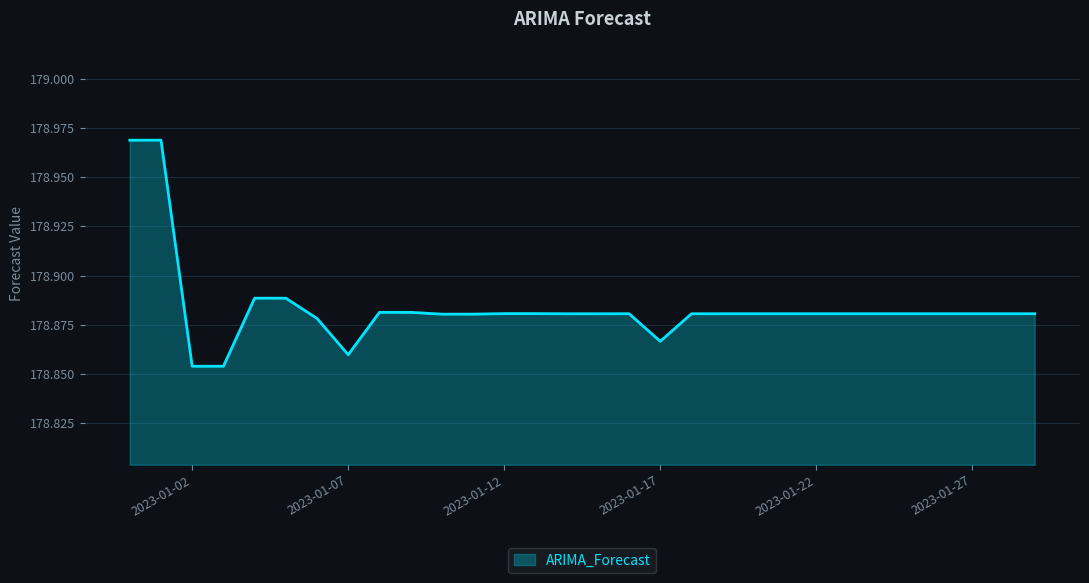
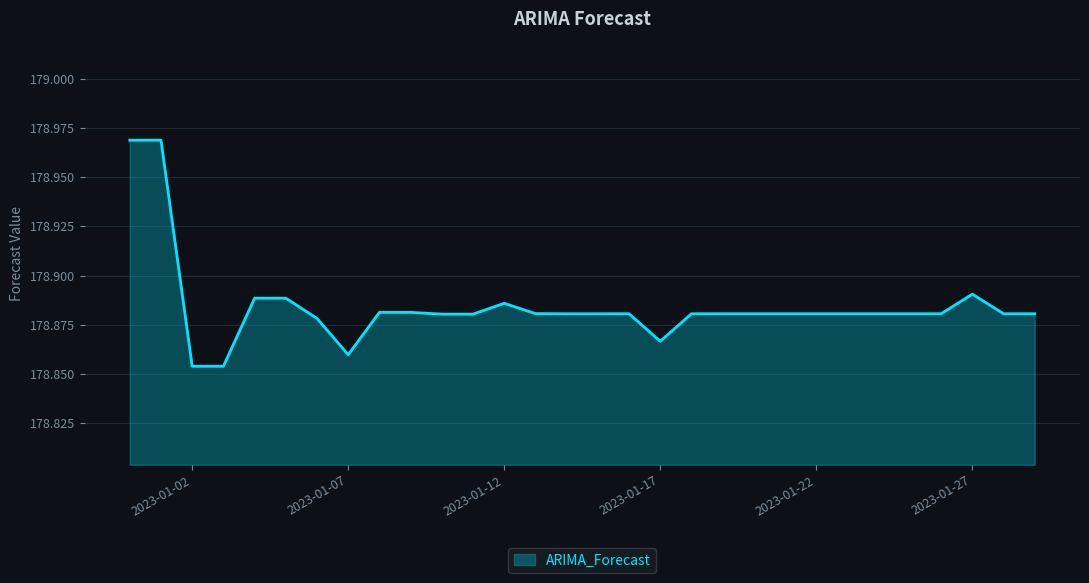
2023-01-12: 178.881 -> 178.886
2023-01-27: 178.881 -> 178.891
